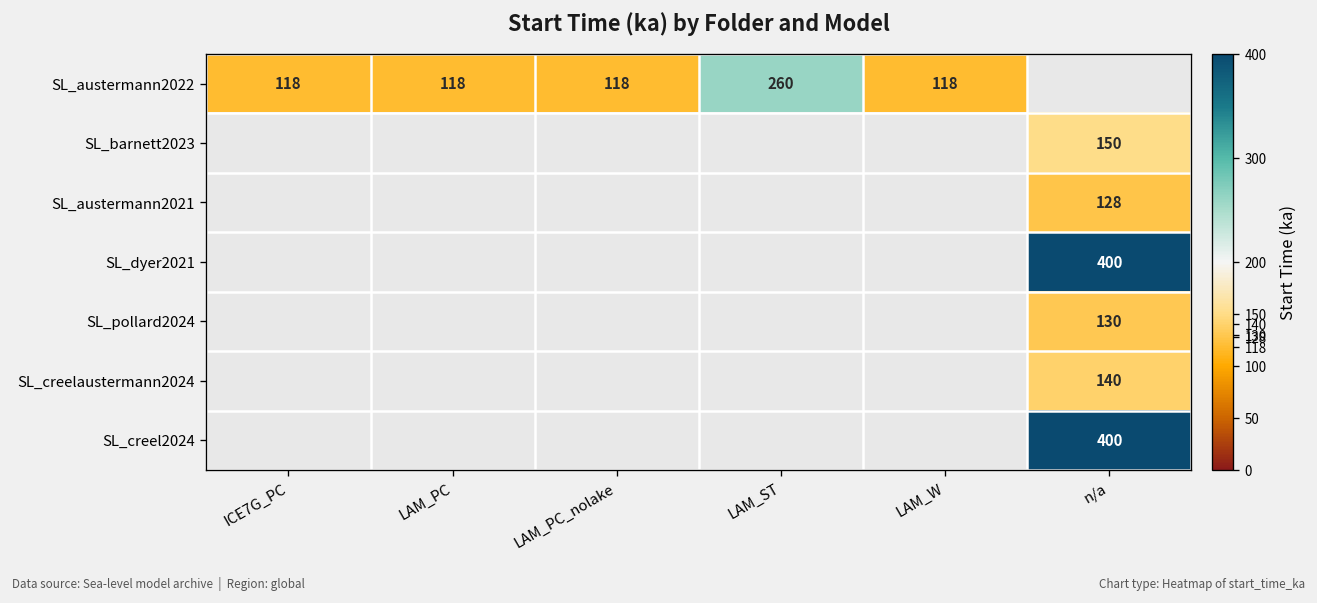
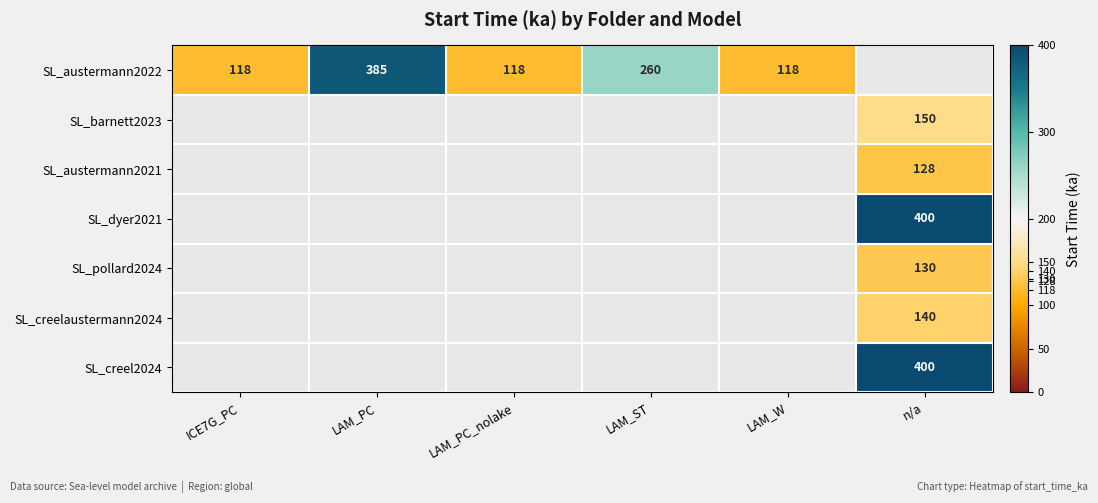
SL_austermann2022, LAM_PC: 118 -> 385
